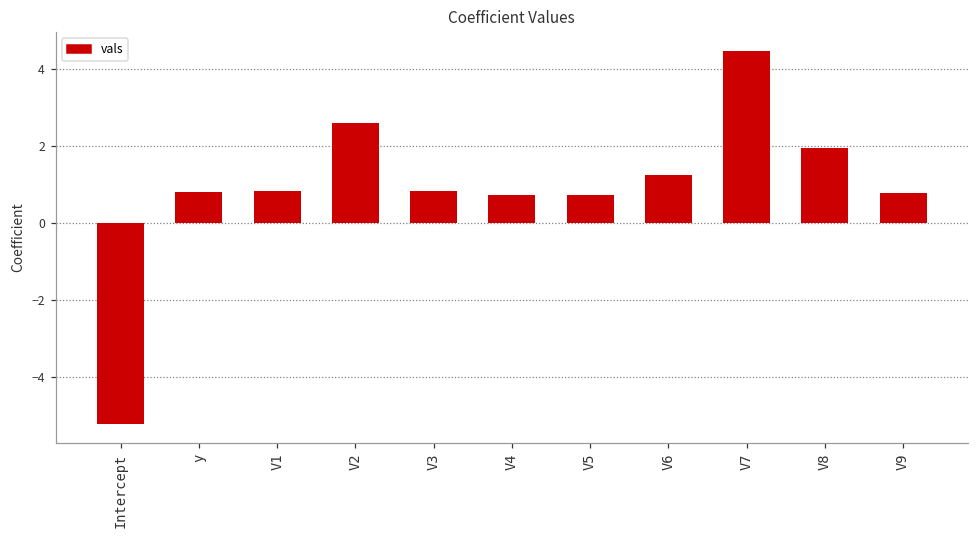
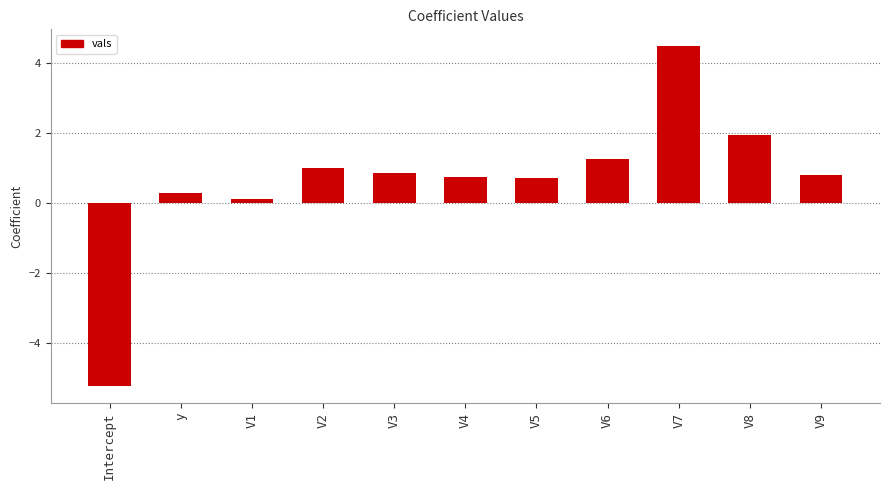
y: 0.8 -> 0.3
V1: 0.8 -> 0.1
V2: 2.6 -> 1.0
